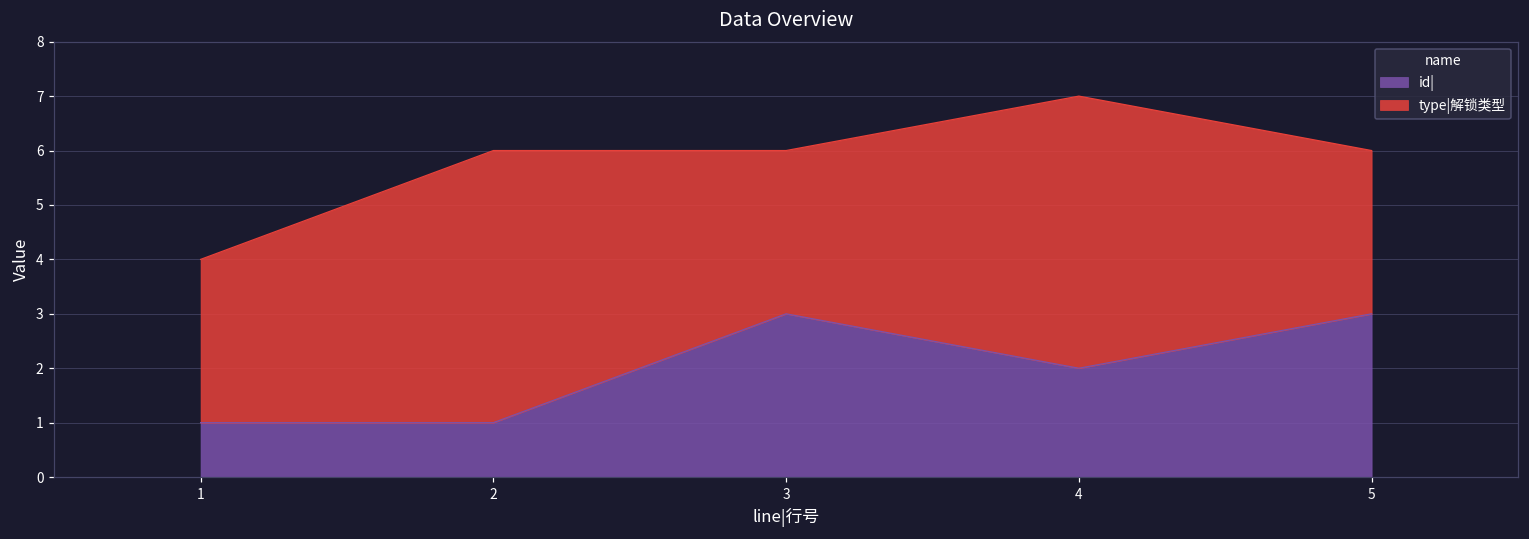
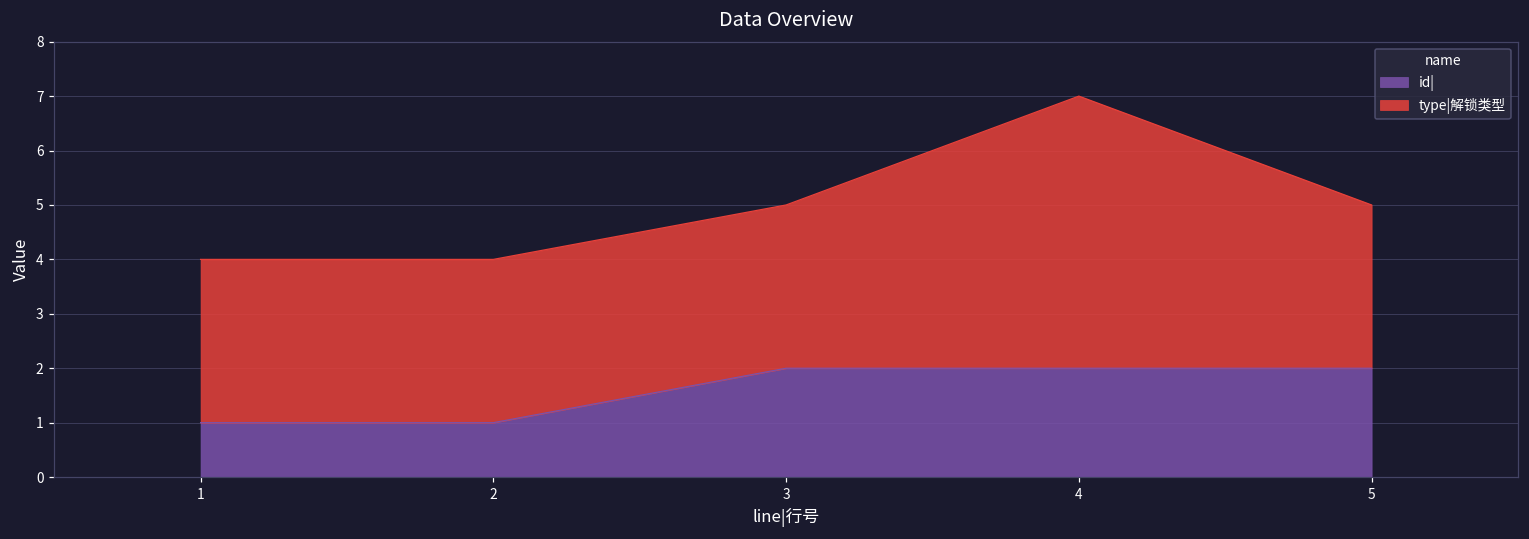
type|解锁类型, 2: 5 -> 3
id|, 3: 3 -> 2
id|, 5: 3 -> 2
